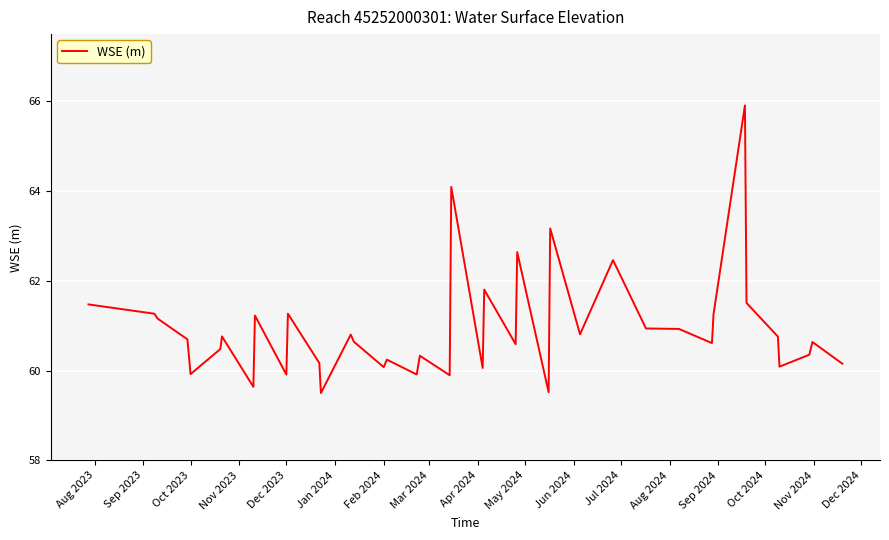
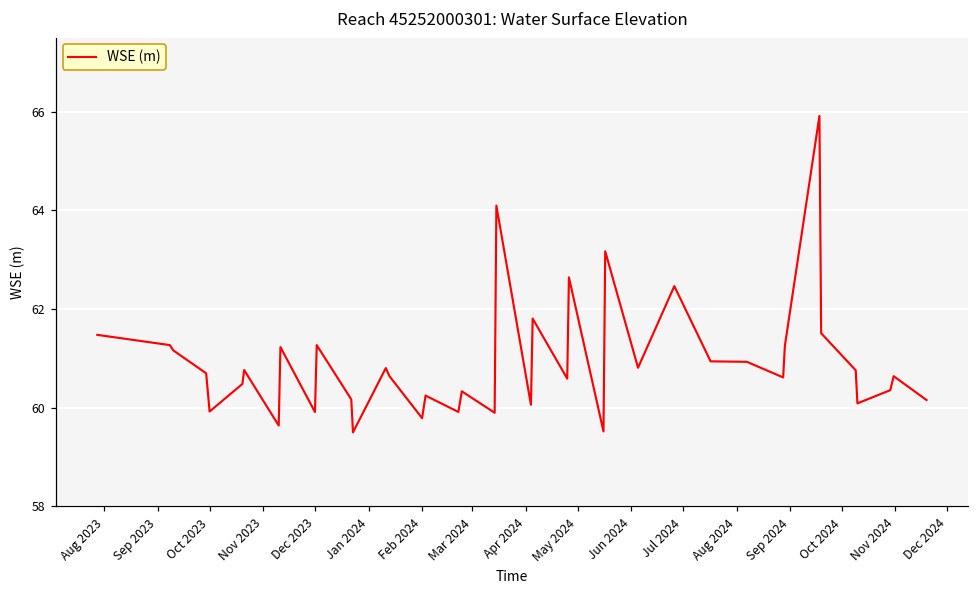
Feb 2024: 60.1 -> 59.8
